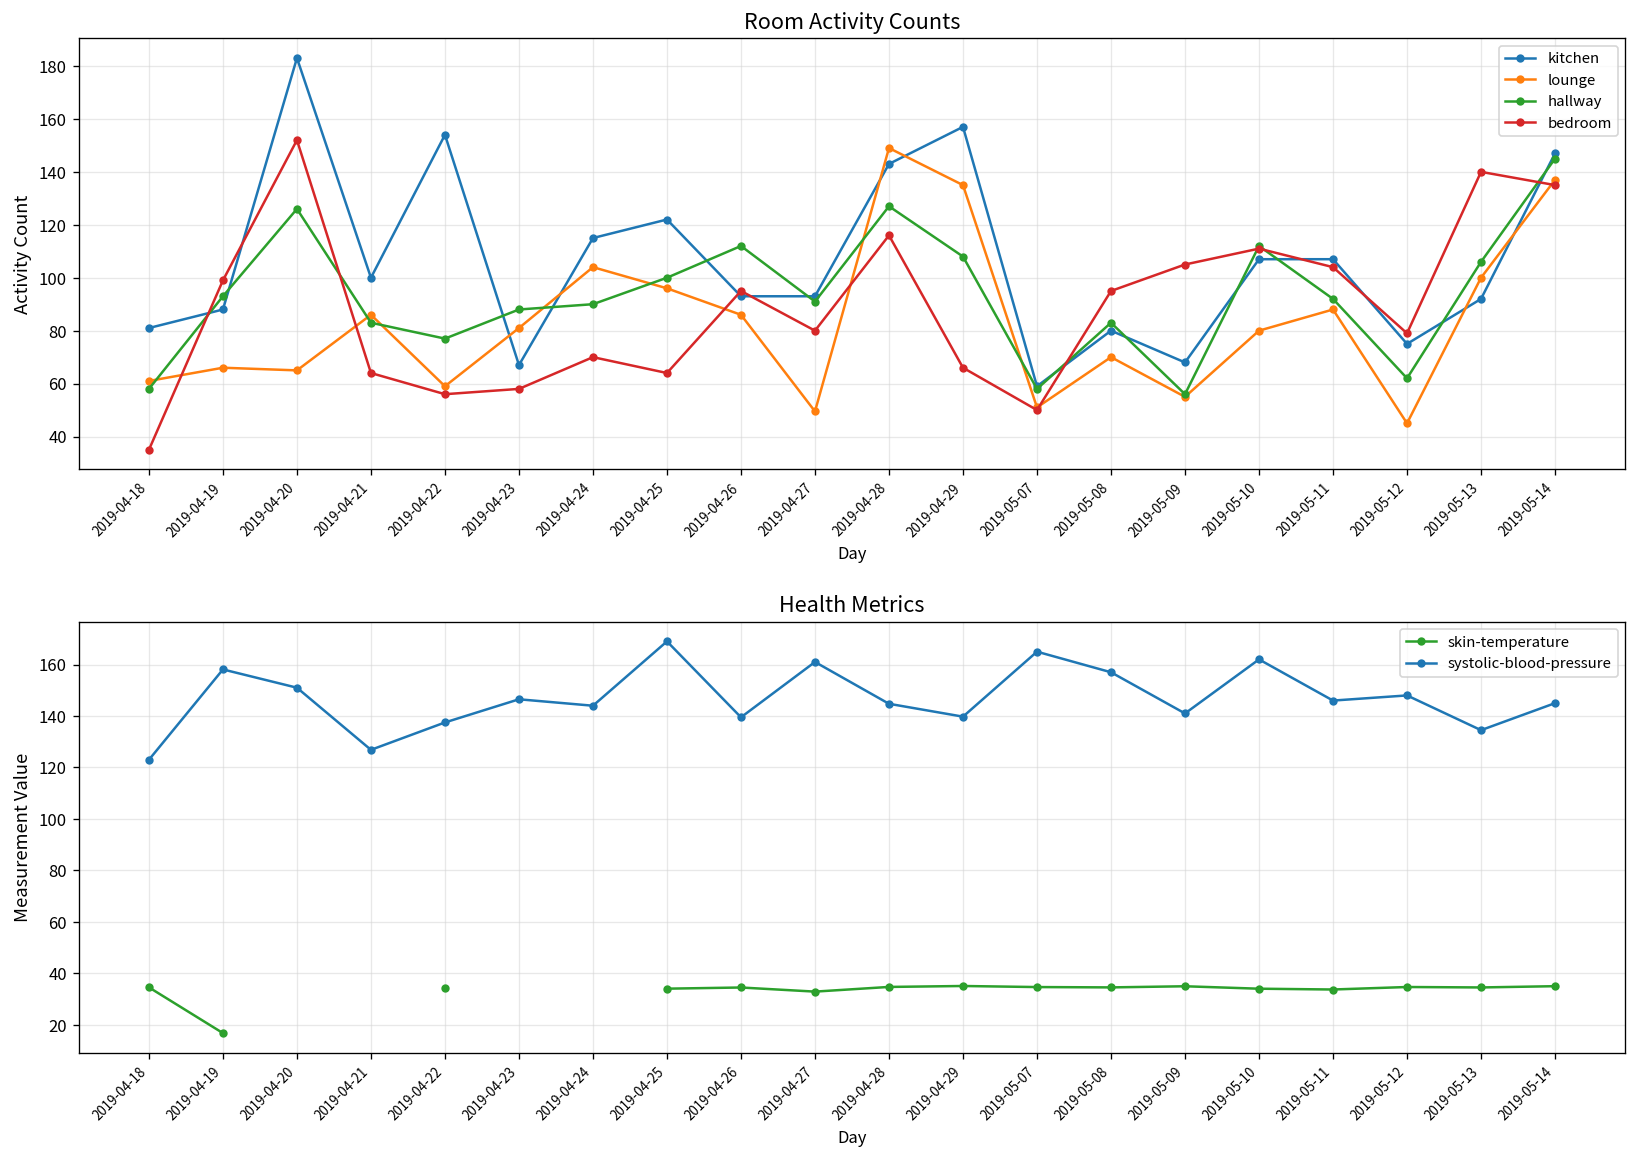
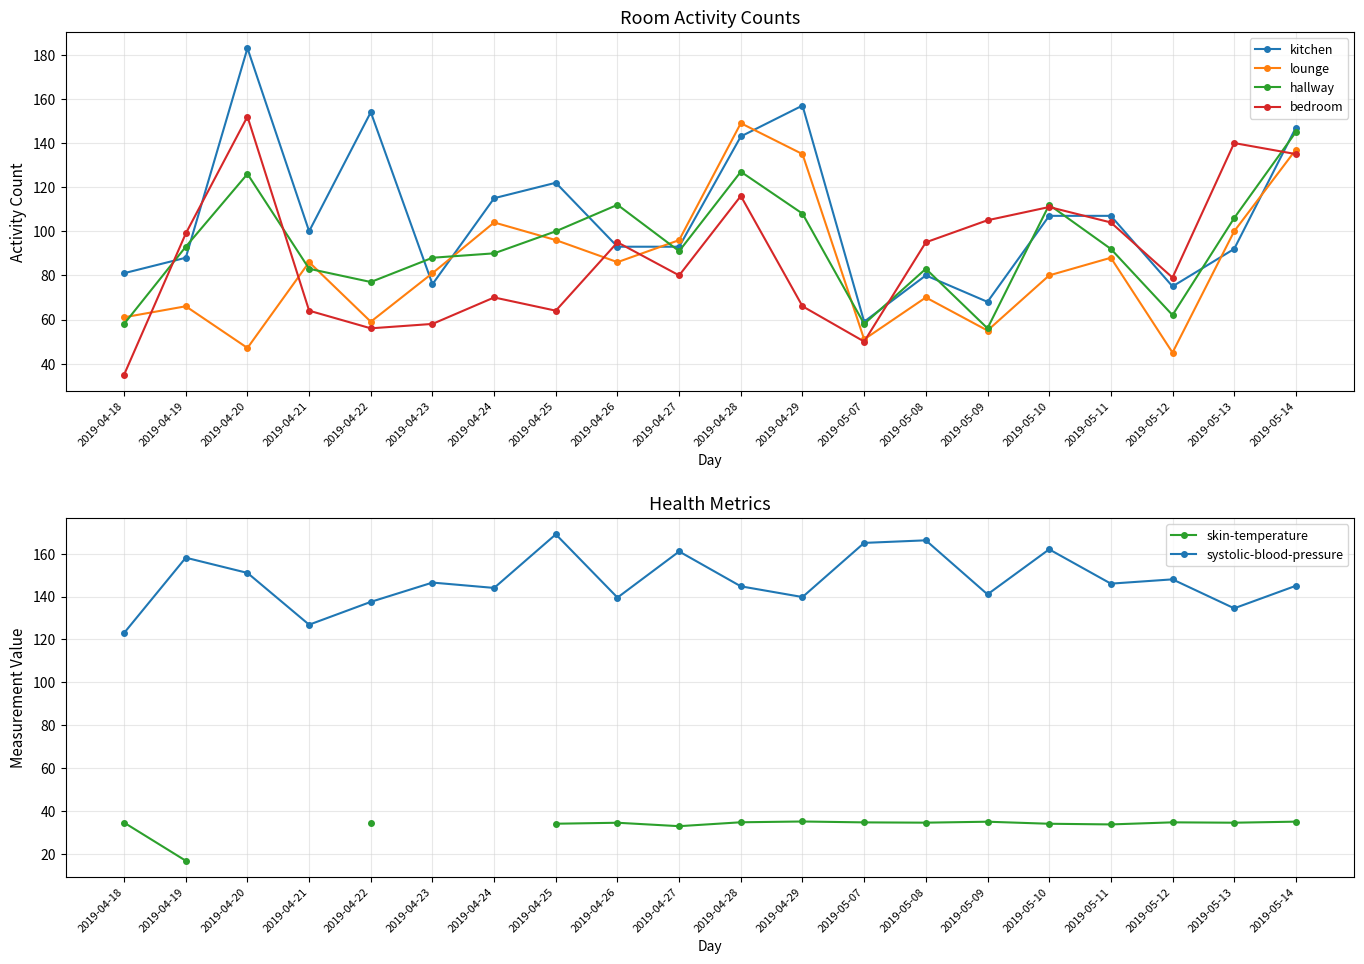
Room Activity Counts, lounge, 2019-04-20: 65 -> 47
Room Activity Counts, kitchen, 2019-04-23: 67 -> 76
Room Activity Counts, lounge, 2019-04-27: 50 -> 96
Health Metrics, systolic-blood-pressure, 2019-05-08: 157 -> 166
